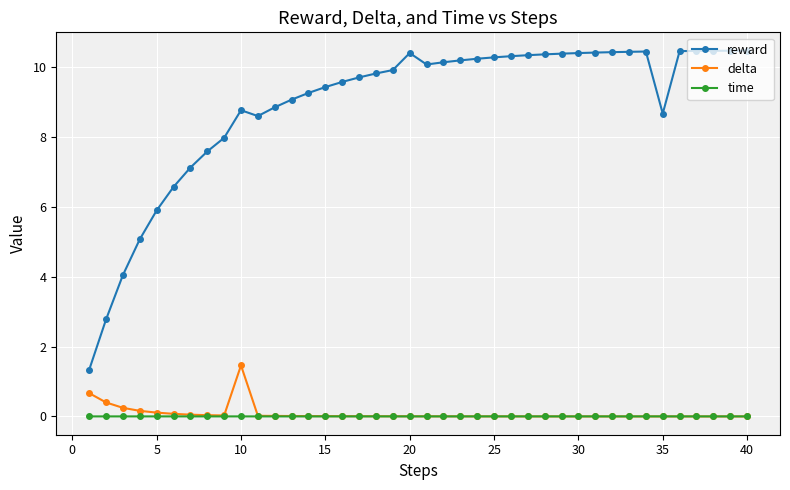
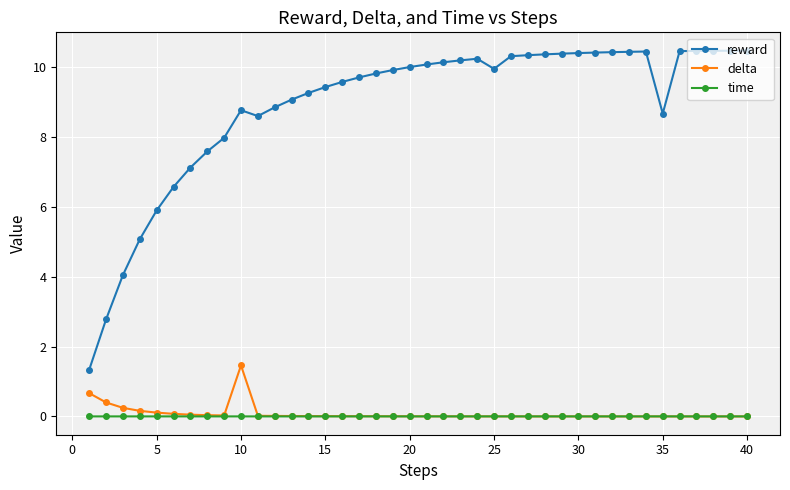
reward, 20: 10.4 -> 10.0
reward, 25: 10.3 -> 9.9
